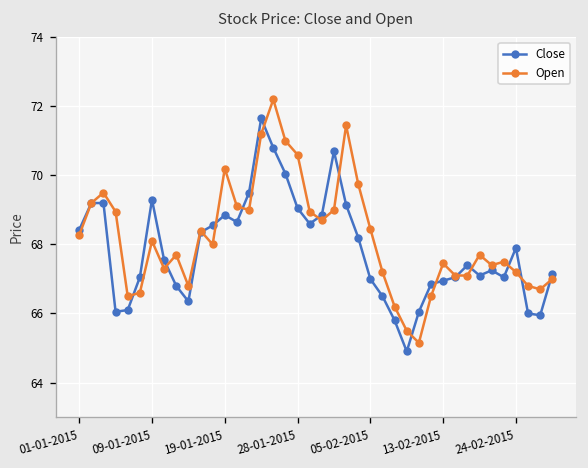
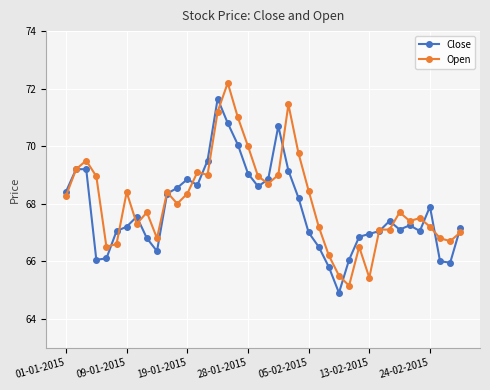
Close, 09-01-2015: 69.3 -> 67.2
Open, 09-01-2015: 68.1 -> 68.4
Open, 19-01-2015: 70.2 -> 68.4
Open, 28-01-2015: 70.6 -> 70.0
Open, 13-02-2015: 67.5 -> 65.4
